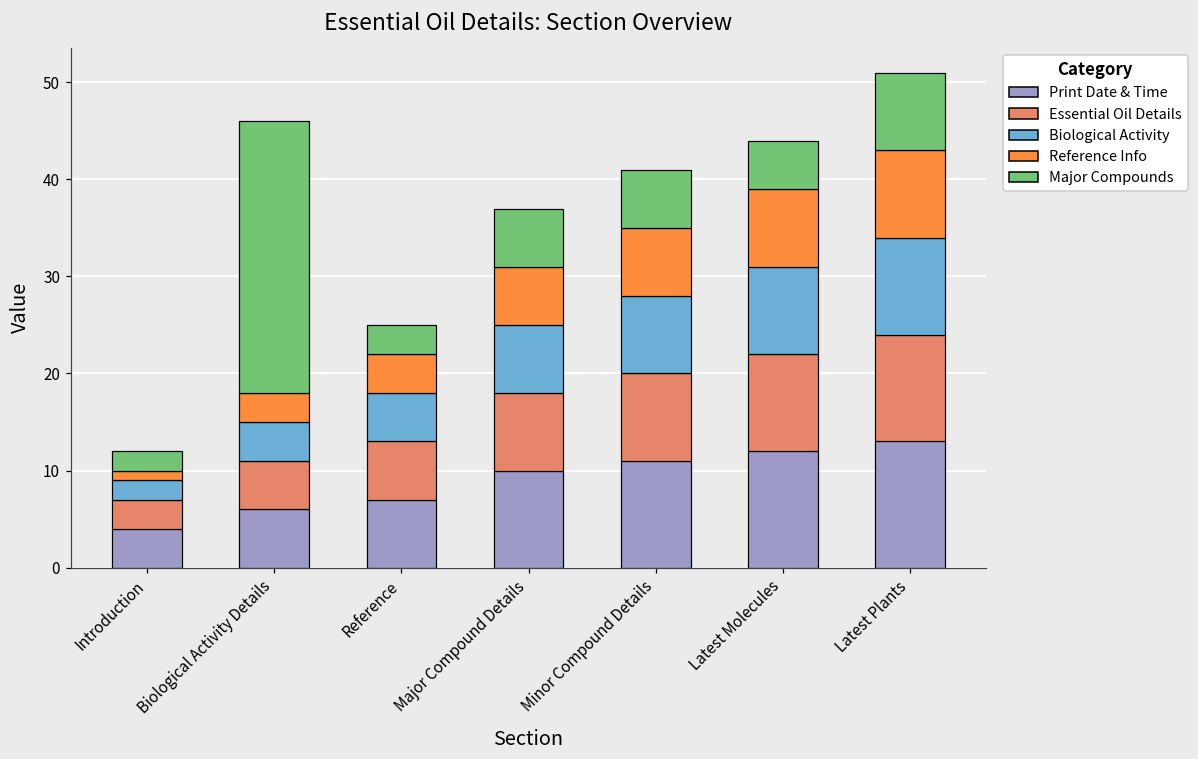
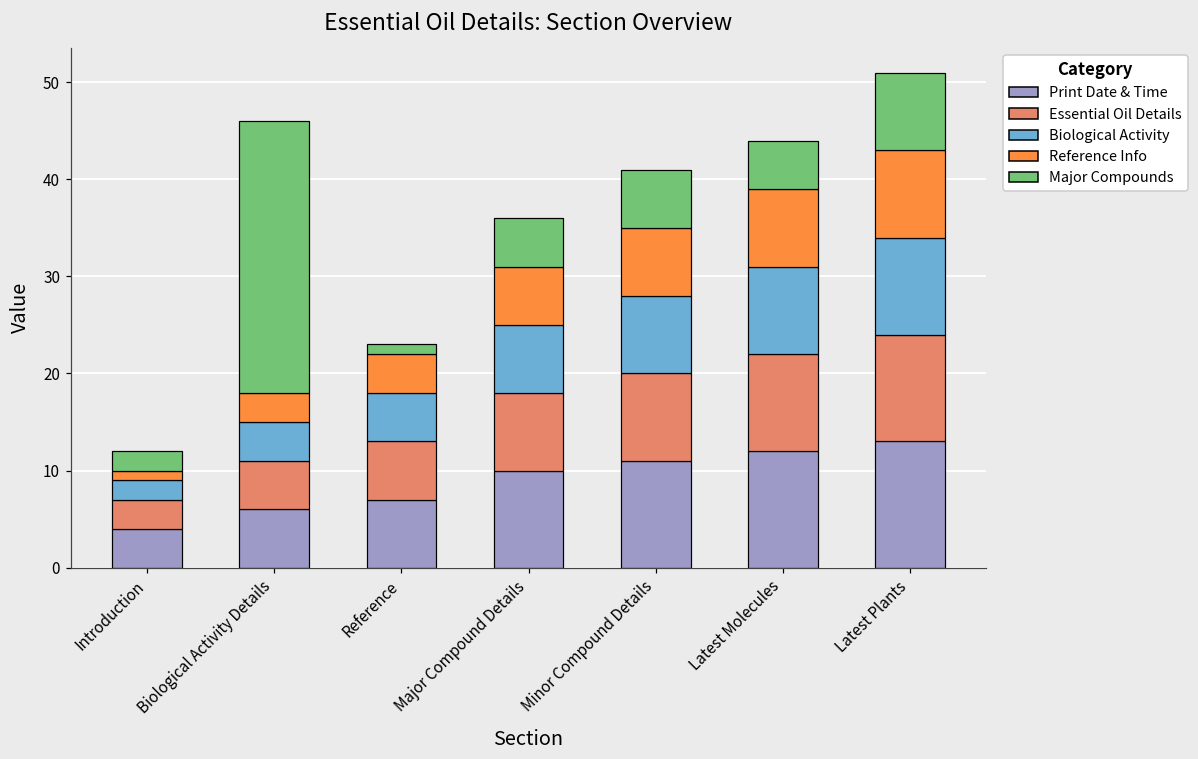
Major Compounds, Reference: 3 -> 1
Major Compounds, Major Compound Details: 6 -> 5
